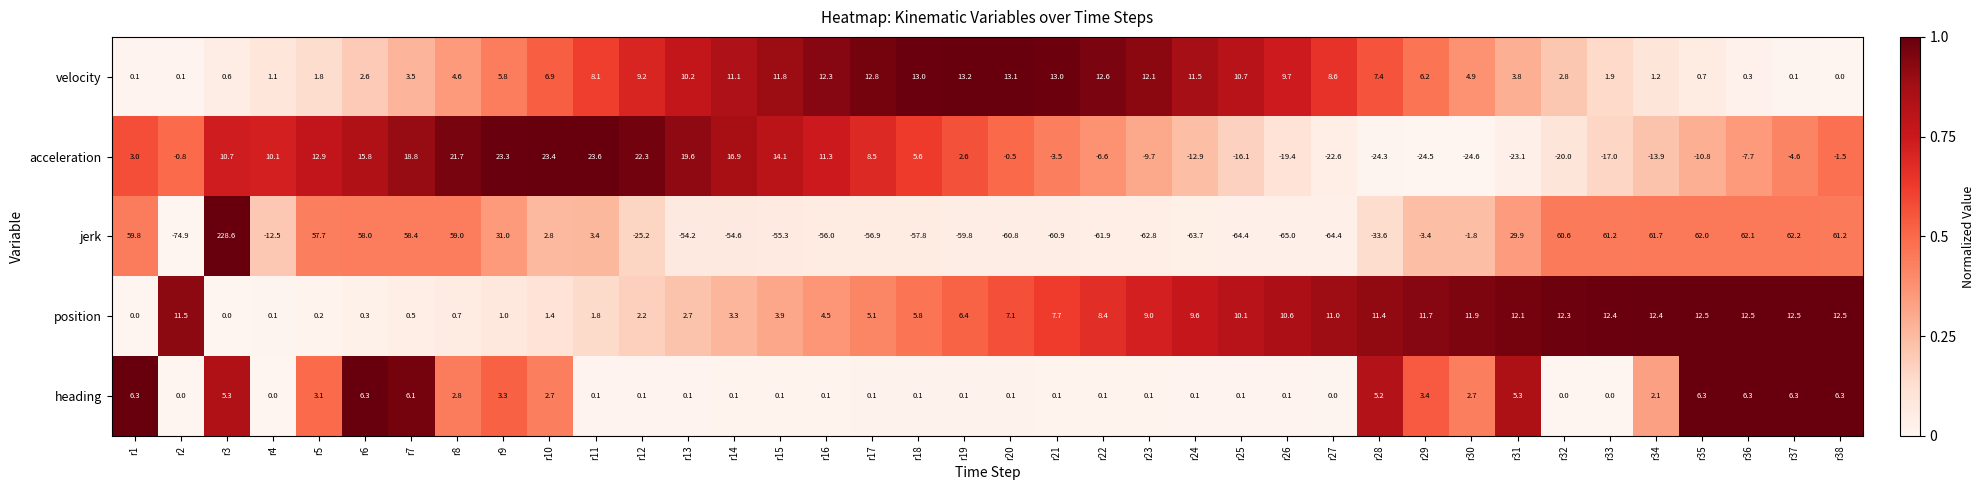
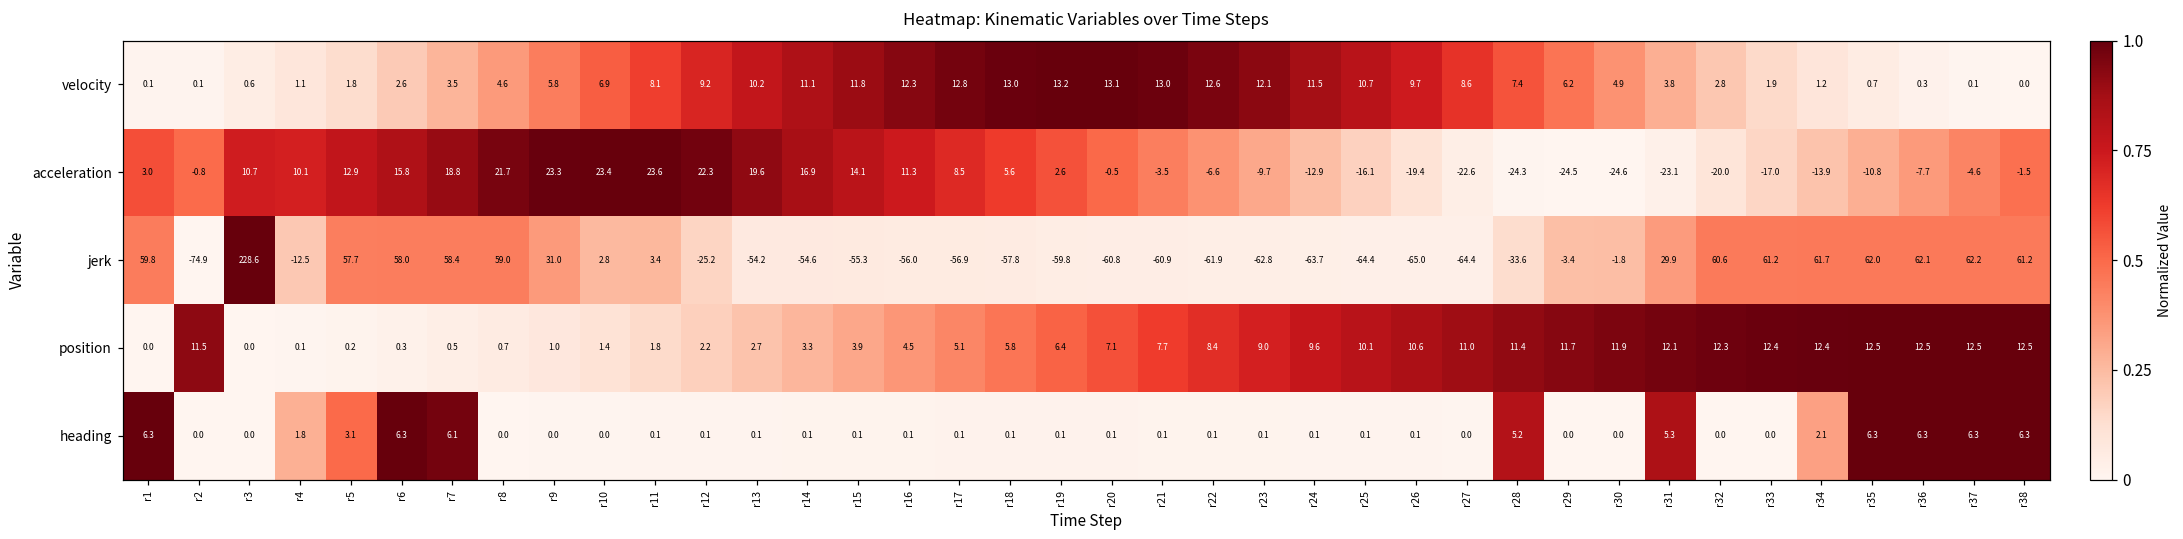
heading, r3: 5.3 -> 0.0
heading, r4: 0.0 -> 1.8
heading, r8: 2.8 -> 0.0
heading, r9: 3.3 -> 0.0
heading, r10: 2.7 -> 0.0
heading, r29: 3.4 -> 0.0
heading, r30: 2.7 -> 0.0
